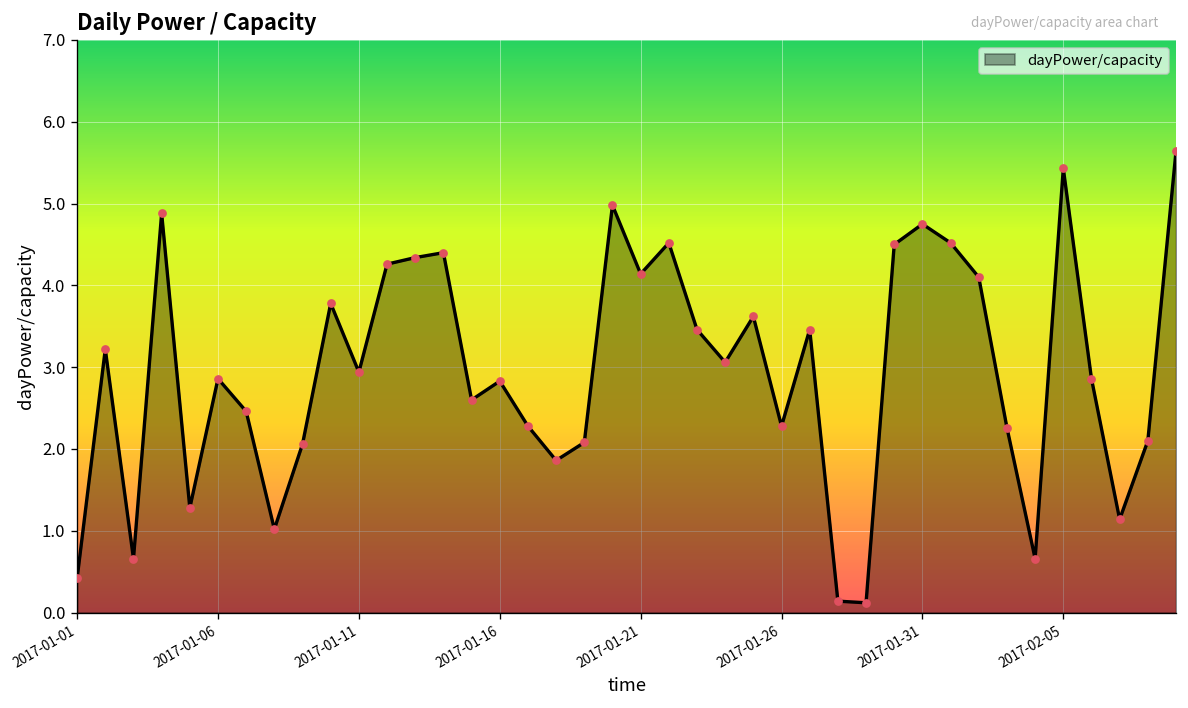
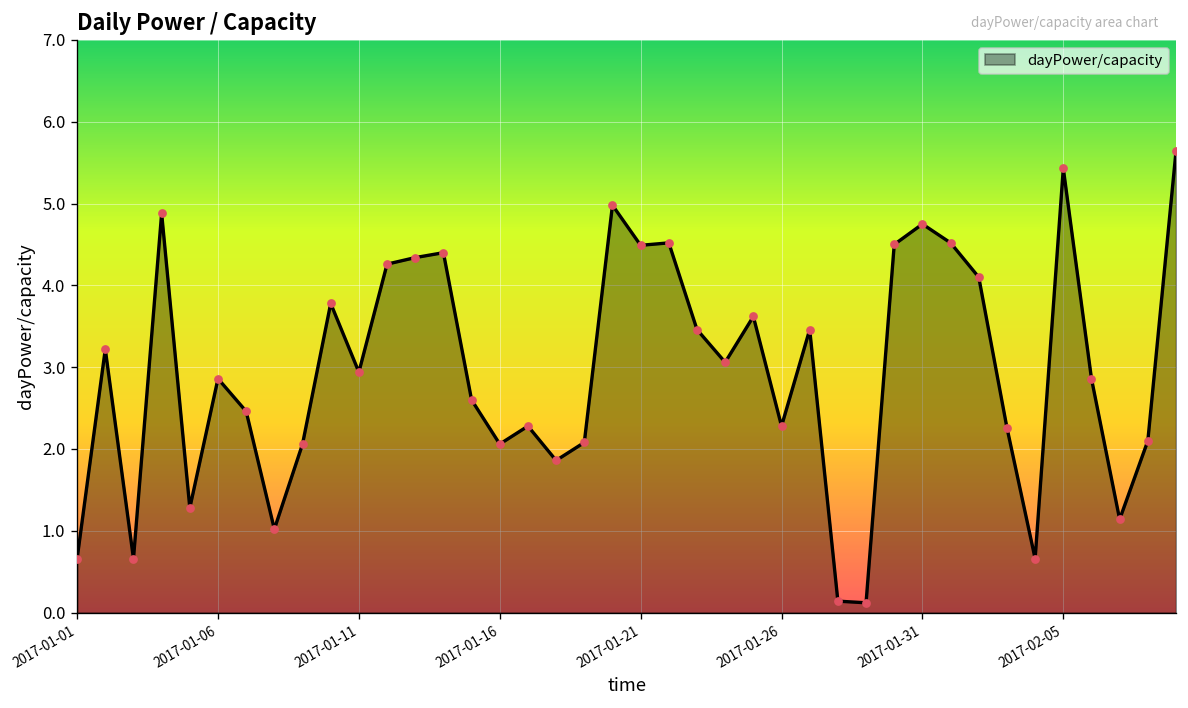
2017-01-01: 0.4 -> 0.7
2017-01-16: 2.8 -> 2.1
2017-01-21: 4.1 -> 4.5
